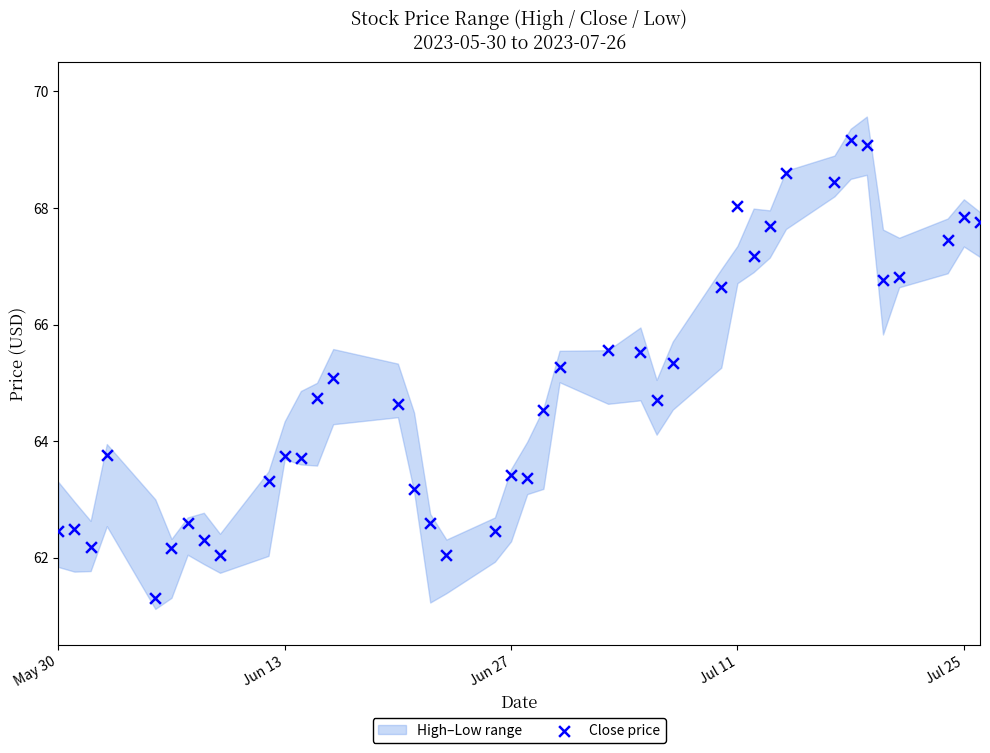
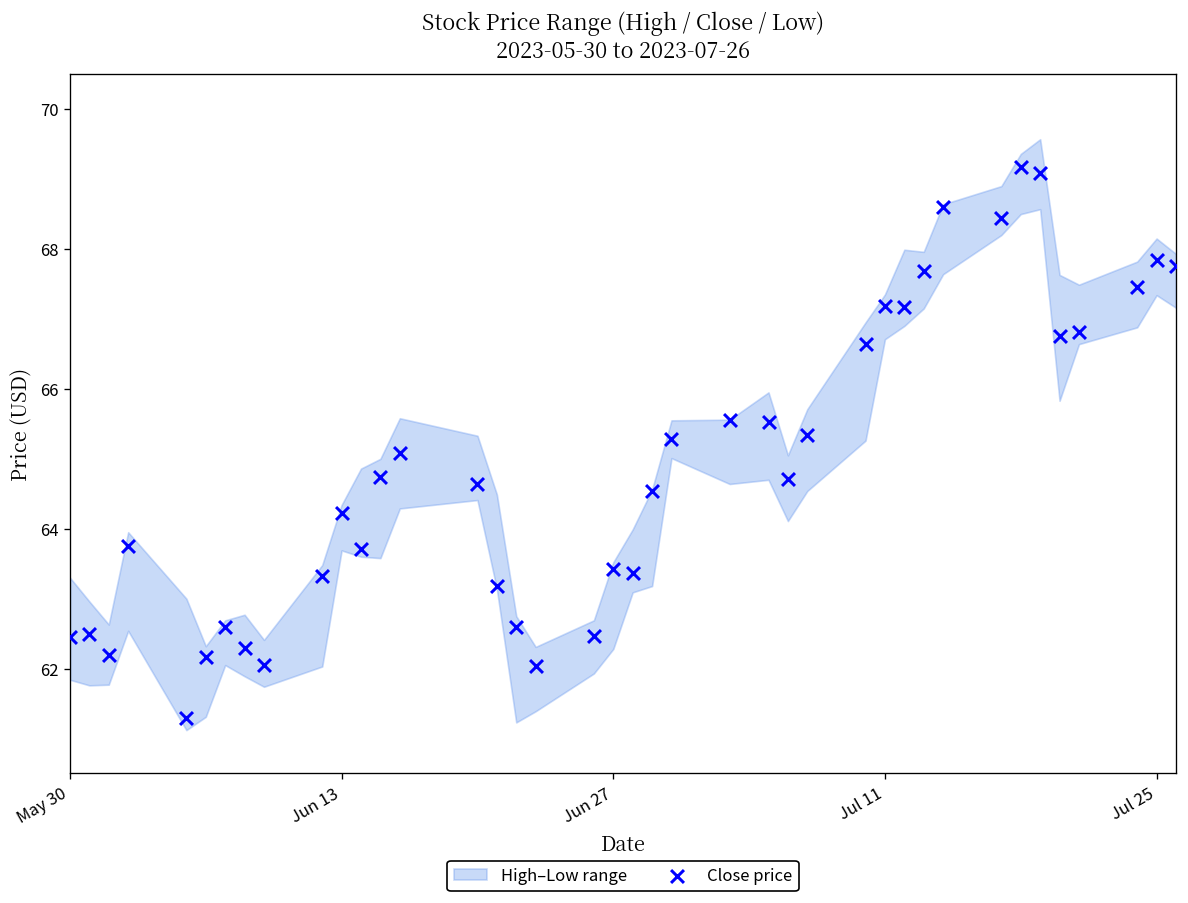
Close price, Jun 13: 63.7 -> 64.2
Close price, Jul 11: 68.0 -> 67.2
